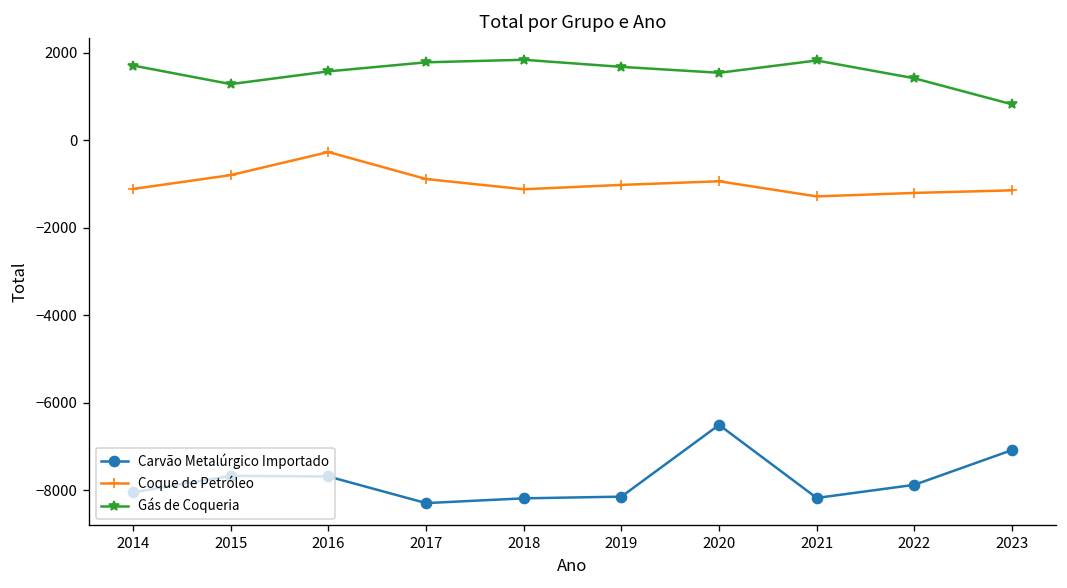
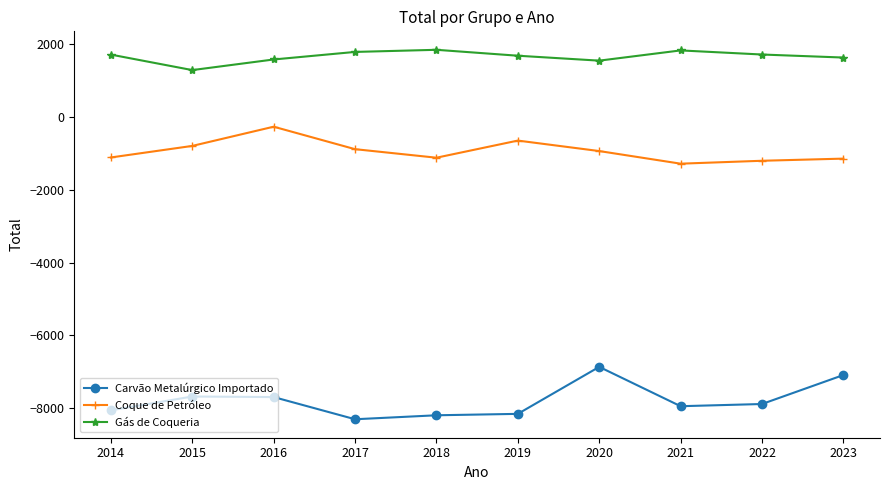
Coque de Petróleo, 2019: -1000 -> -700
Carvão Metalúrgico Importado, 2020: -6500 -> -6900
Carvão Metalúrgico Importado, 2021: -8200 -> -7900
Gás de Coqueria, 2022: 1400 -> 1700
Gás de Coqueria, 2023: 800 -> 1600
